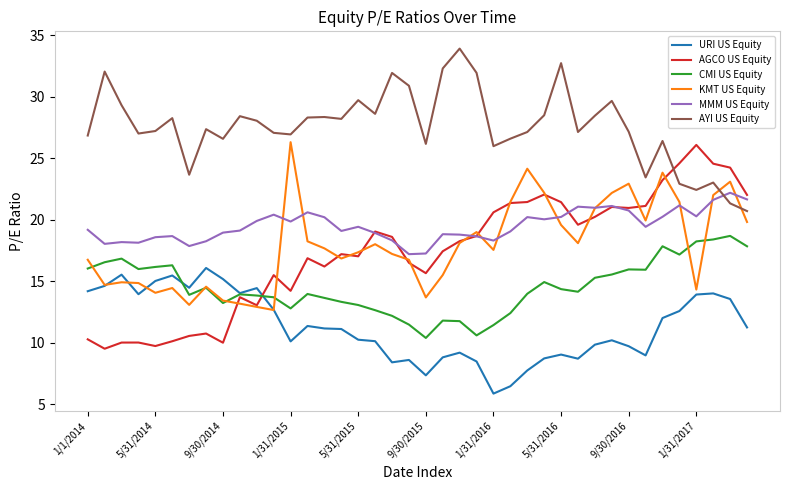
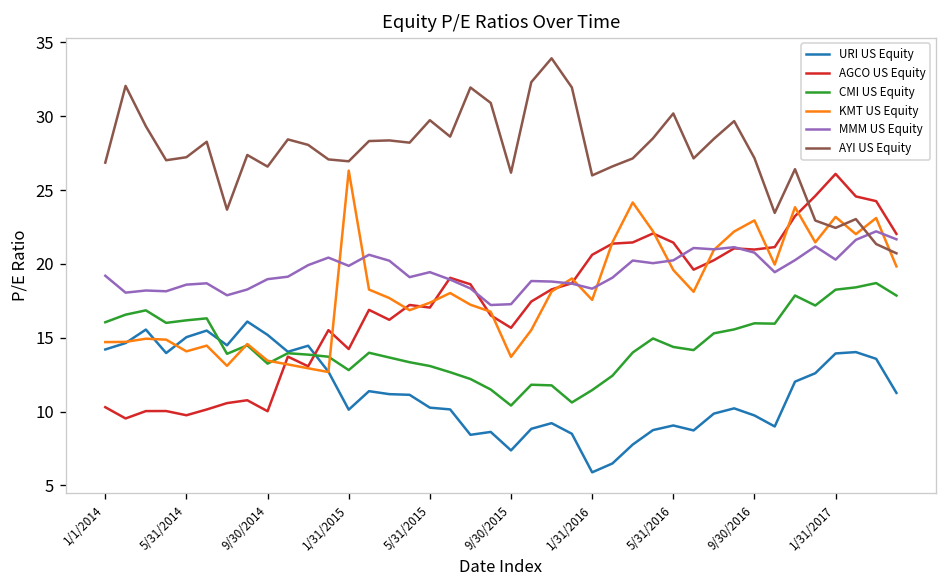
KMT US Equity, 1/1/2014: 16.8 -> 14.7
AYI US Equity, 5/31/2016: 32.7 -> 30.2
KMT US Equity, 1/31/2017: 14.3 -> 23.2
